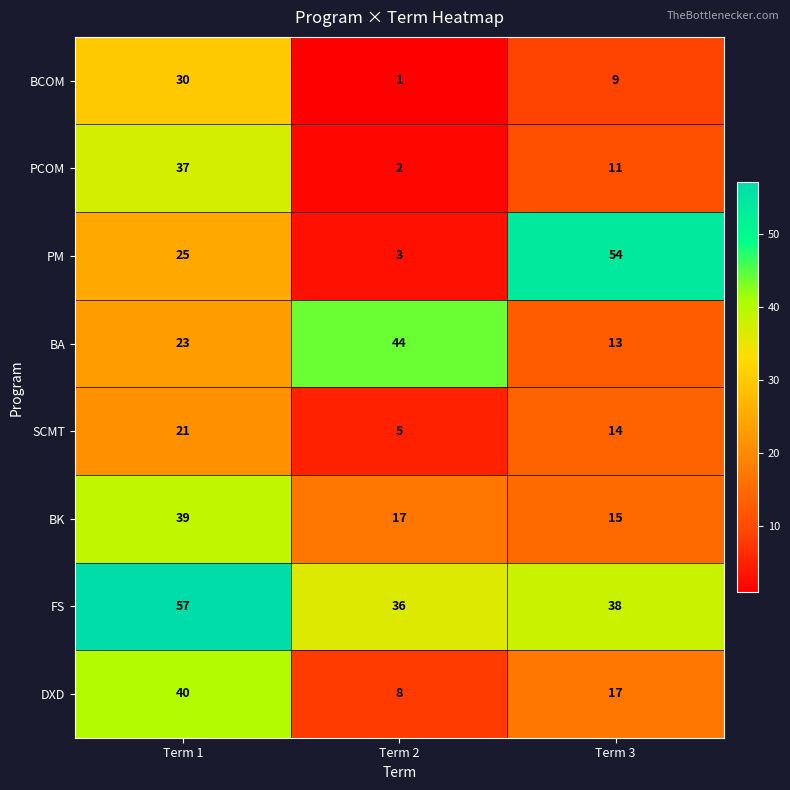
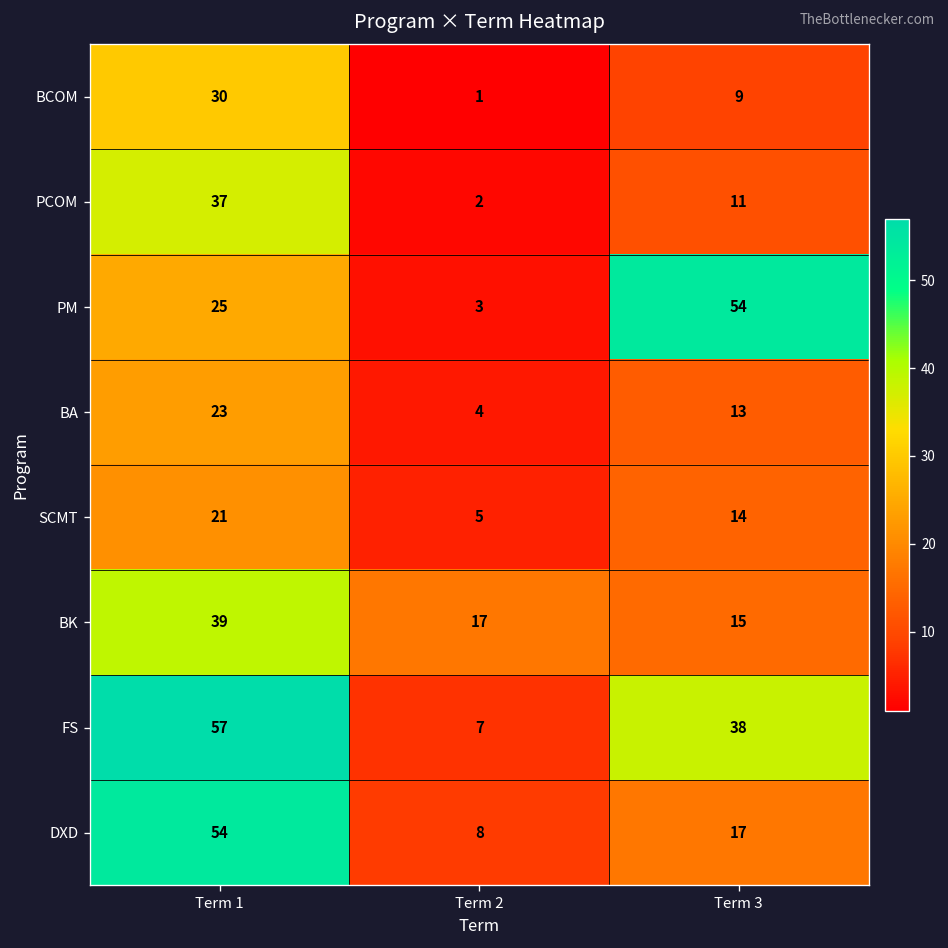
BA, Term 2: 44 -> 4
FS, Term 2: 36 -> 7
DXD, Term 1: 40 -> 54
